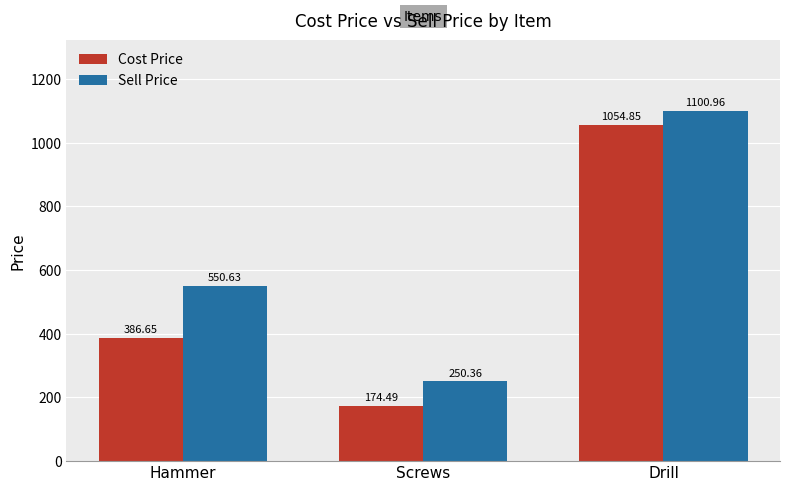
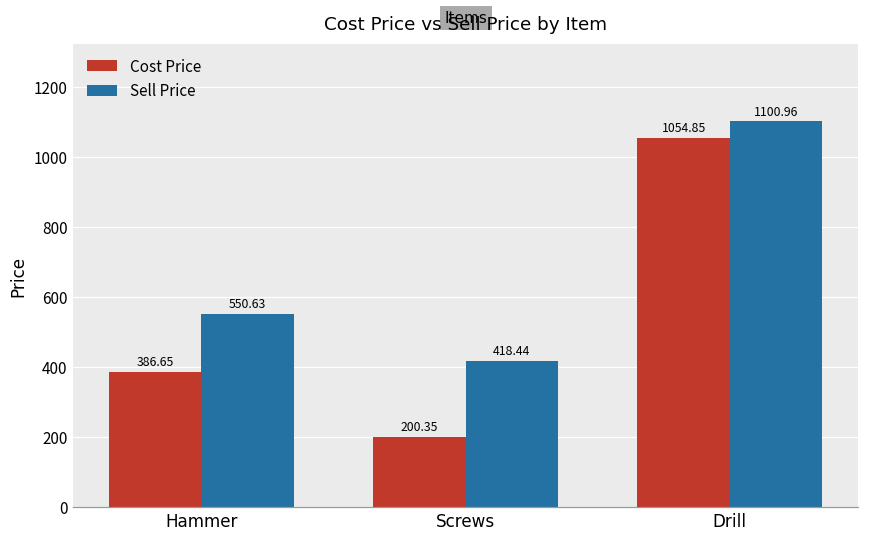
Cost Price, Screws: 174.49 -> 200.35
Sell Price, Screws: 250.36 -> 418.44
